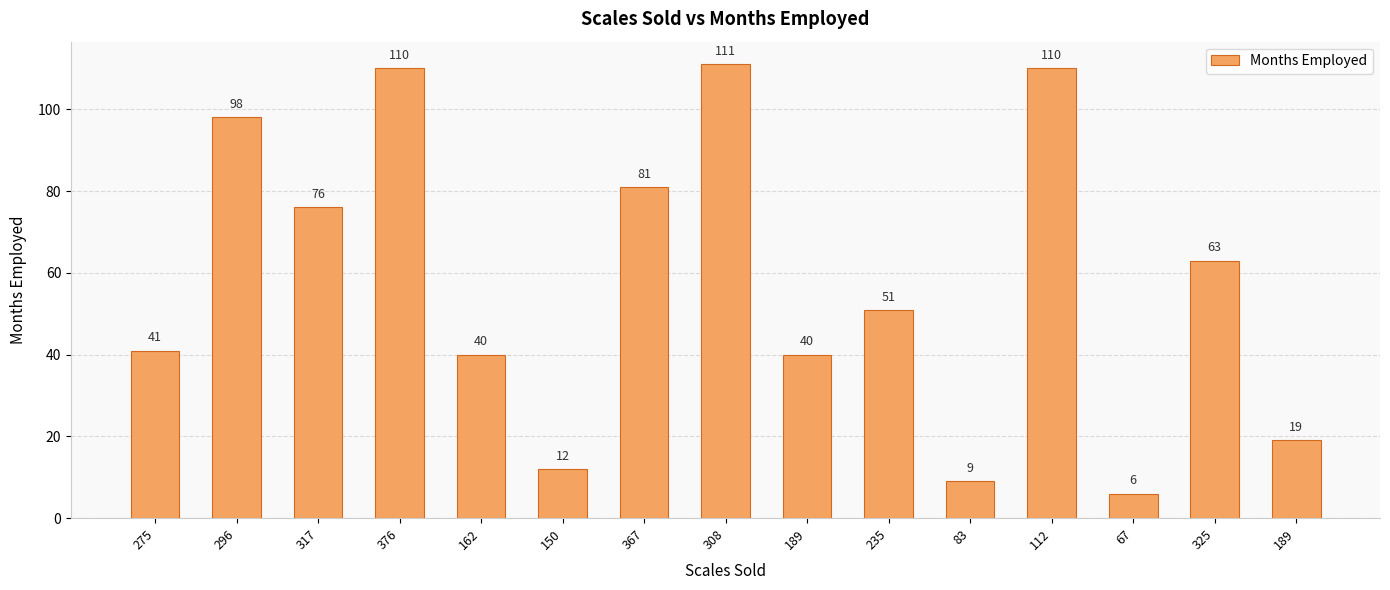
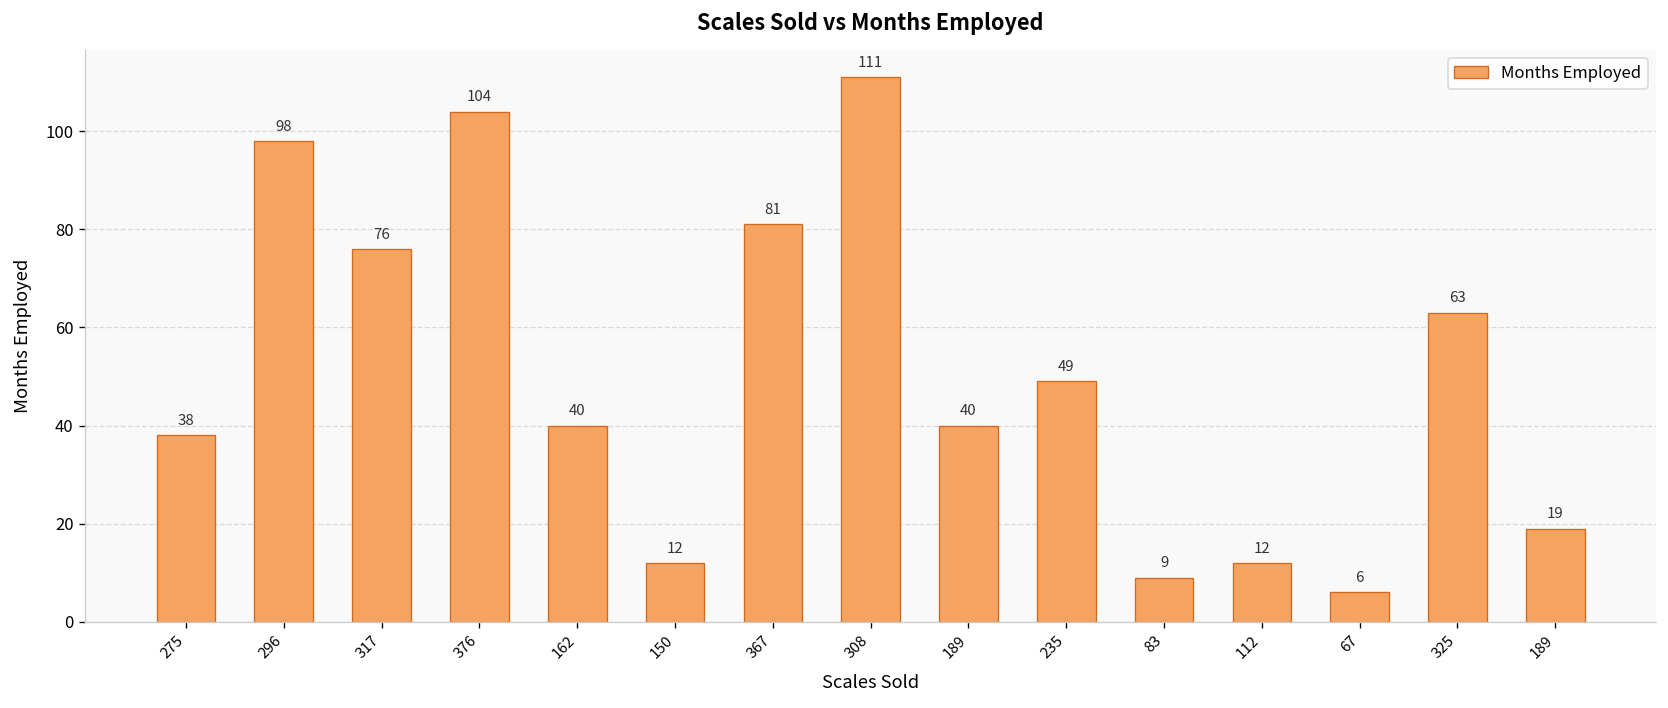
275: 41 -> 38
376: 110 -> 104
235: 51 -> 49
112: 110 -> 12
